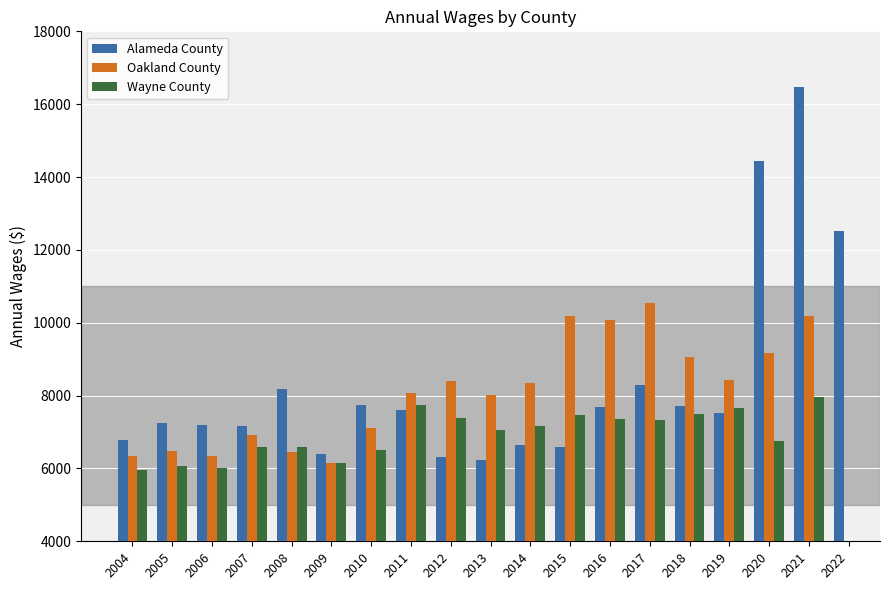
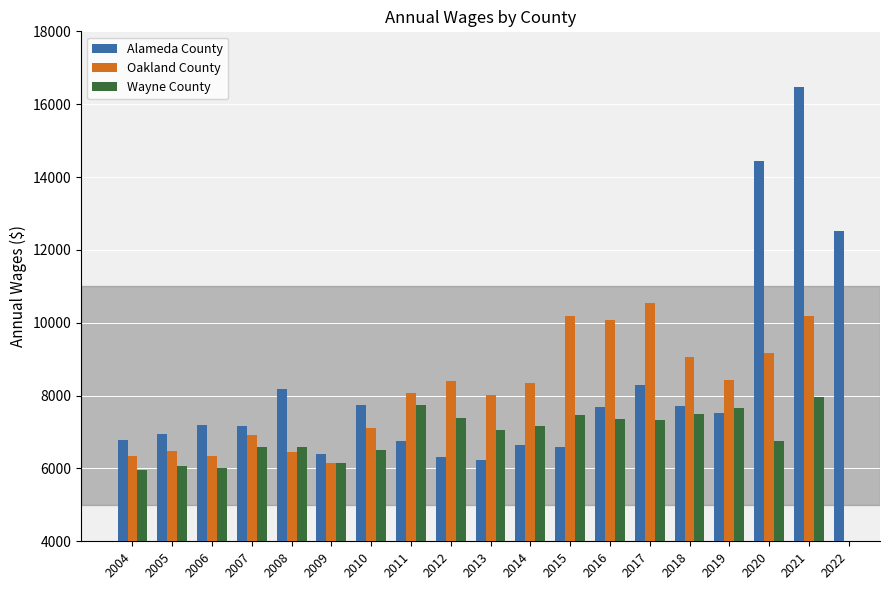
Alameda County, 2005: 7300 -> 7000
Alameda County, 2011: 7600 -> 6800
